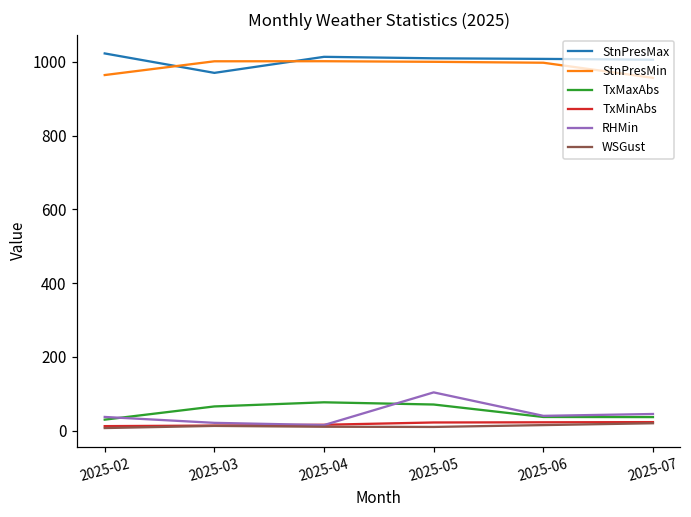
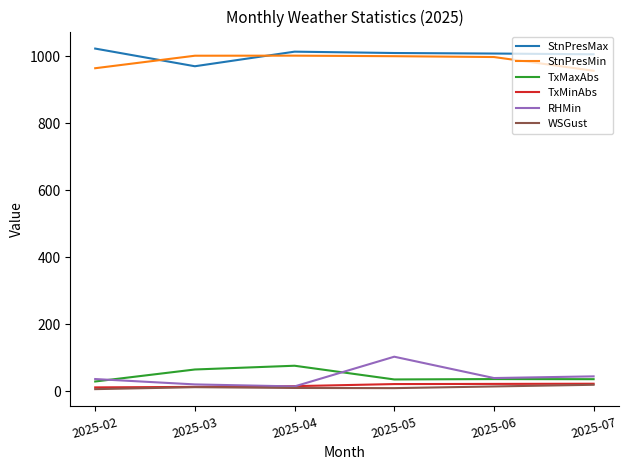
TxMaxAbs, 2025-05: 70 -> 40
